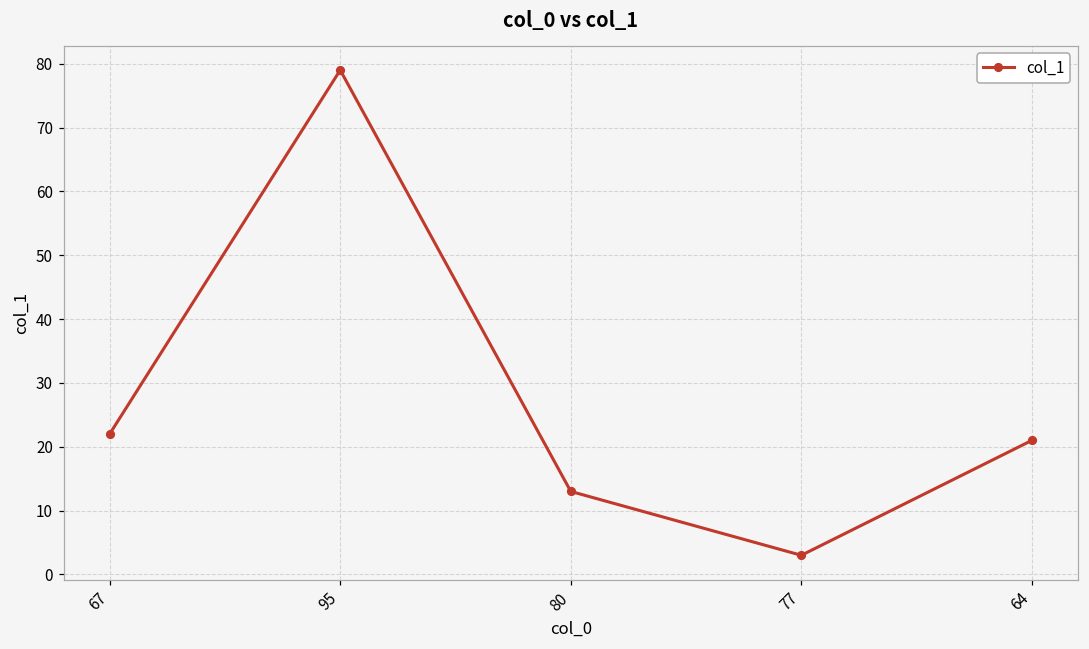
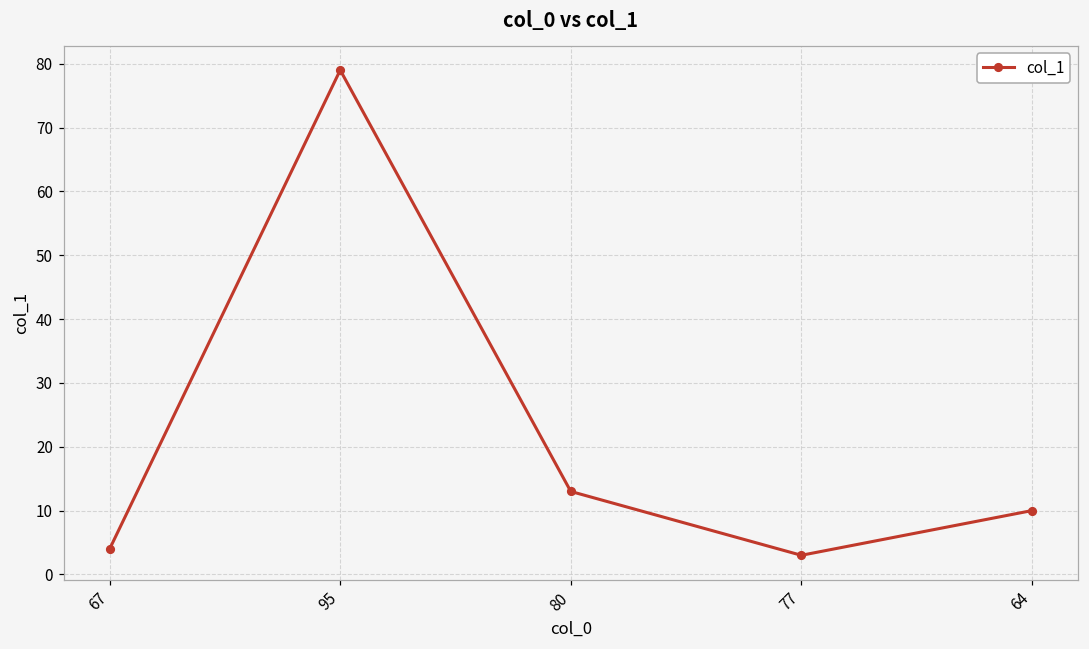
67: 22 -> 4
64: 21 -> 10
